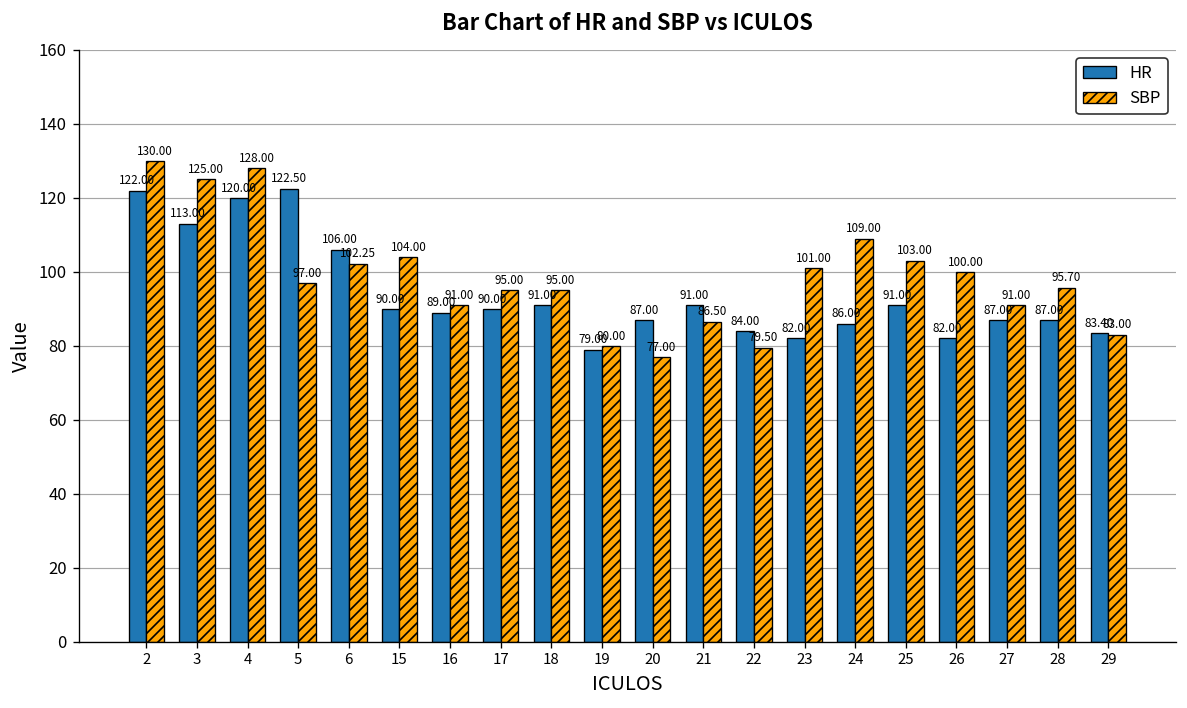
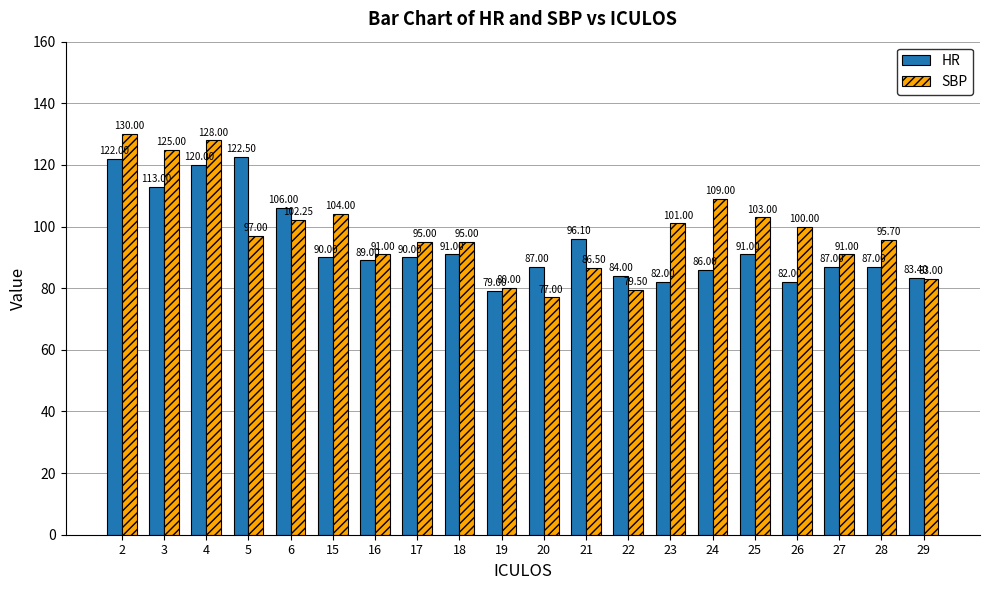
HR, 21: 91.00 -> 96.10
